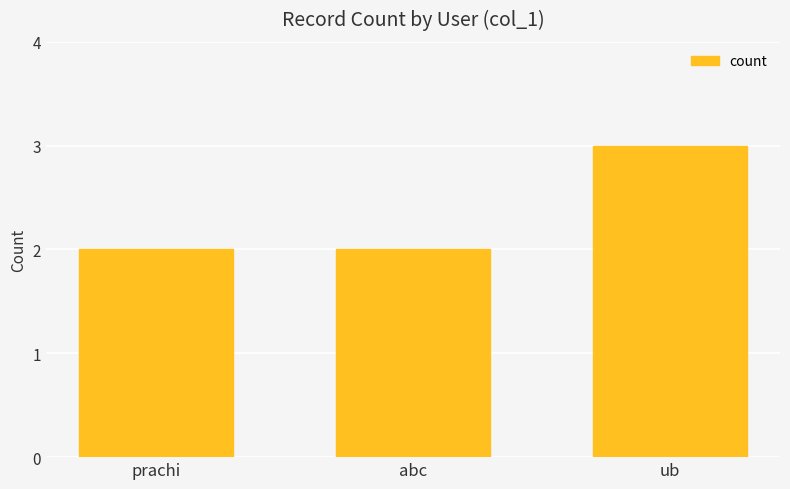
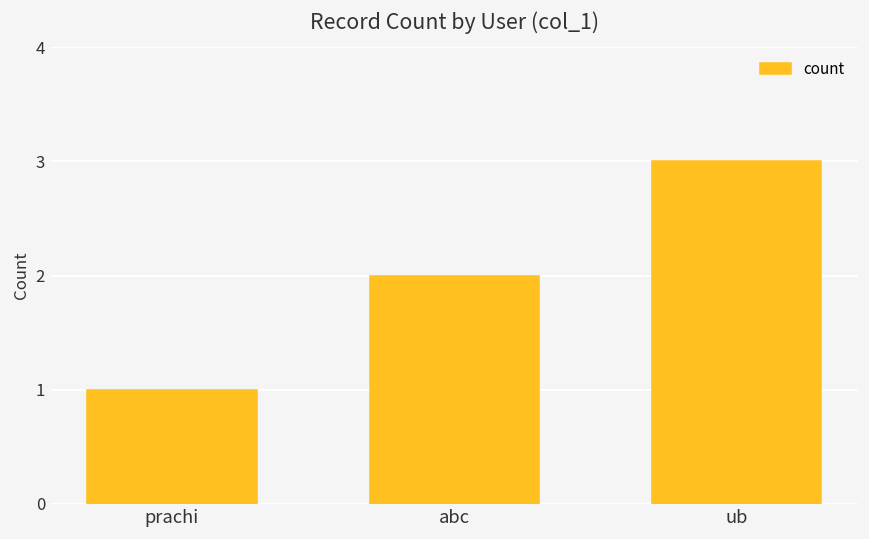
prachi: 2 -> 1
